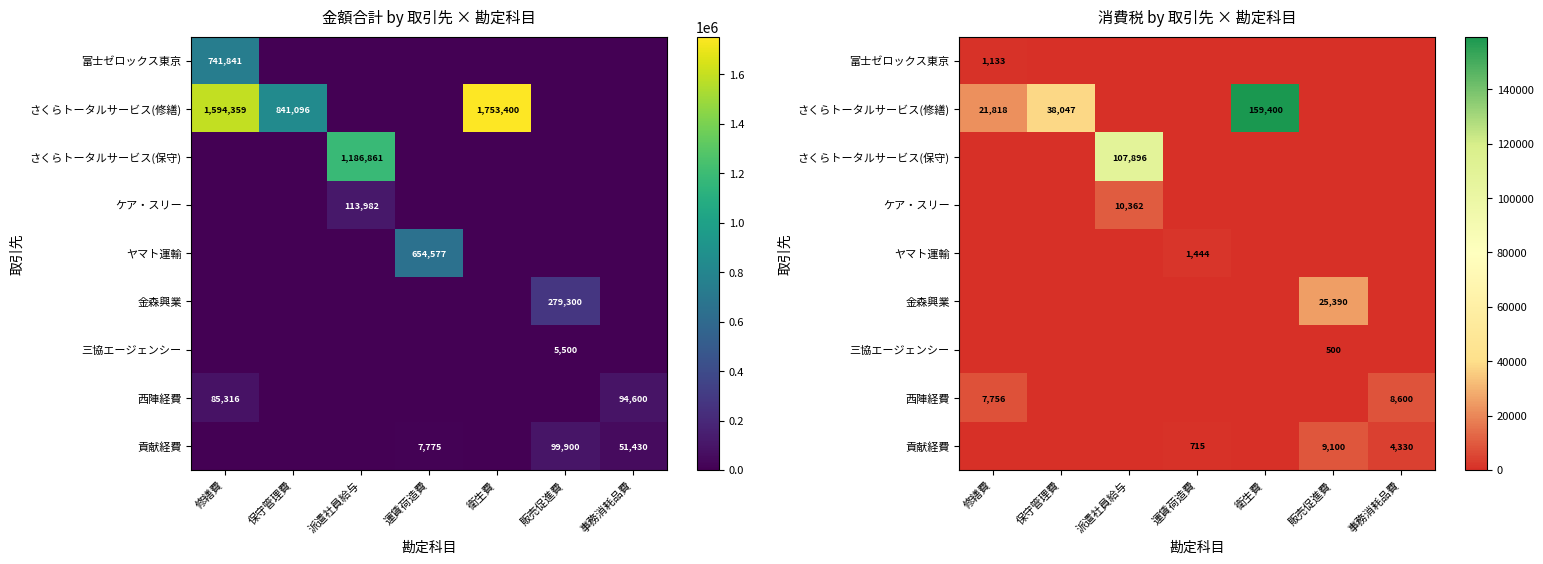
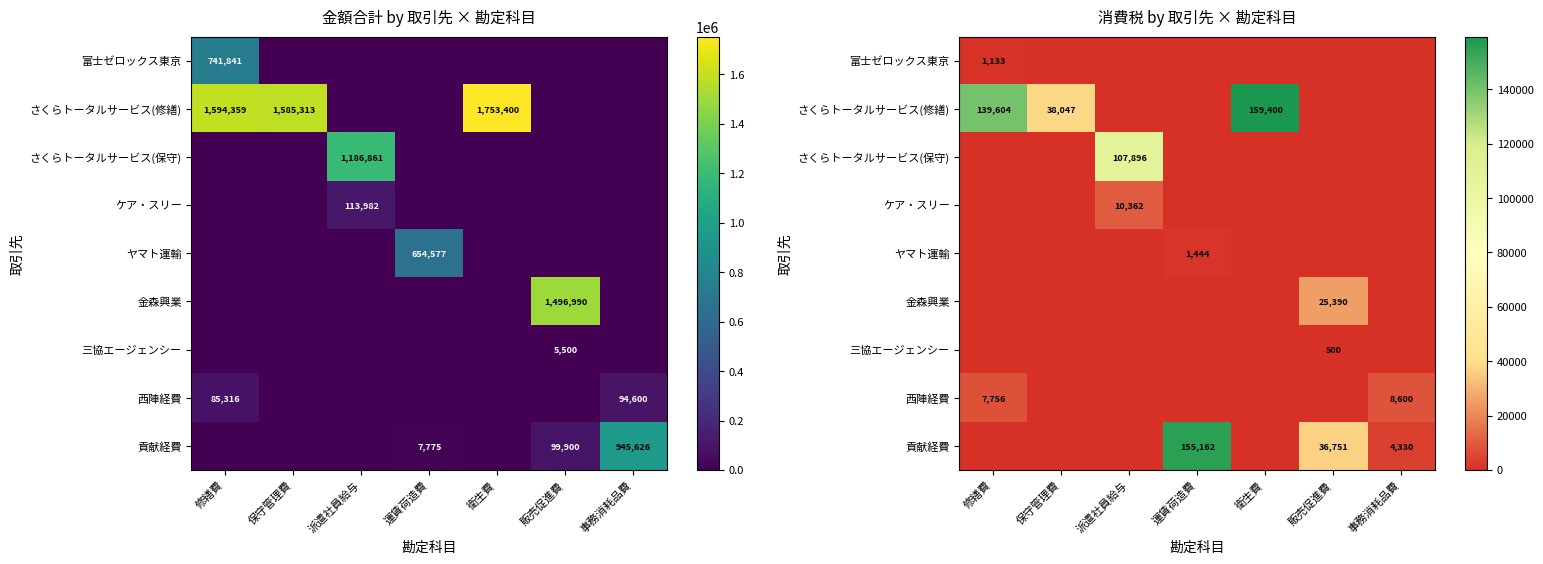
金額合計 by 取引先 × 勘定科目, さくらトータルサービス(修繕), 保守管理費: 841,096 -> 1,585,313
金額合計 by 取引先 × 勘定科目, 金森興業, 販売促進費: 279,300 -> 1,496,990
金額合計 by 取引先 × 勘定科目, 貢献経費, 事務消耗品費: 51,430 -> 945,626
消費税 by 取引先 × 勘定科目, さくらトータルサービス(修繕), 修繕費: 21,818 -> 139,604
消費税 by 取引先 × 勘定科目, 貢献経費, 運賃荷造費: 715 -> 155,162
消費税 by 取引先 × 勘定科目, 貢献経費, 販売促進費: 9,100 -> 36,751
